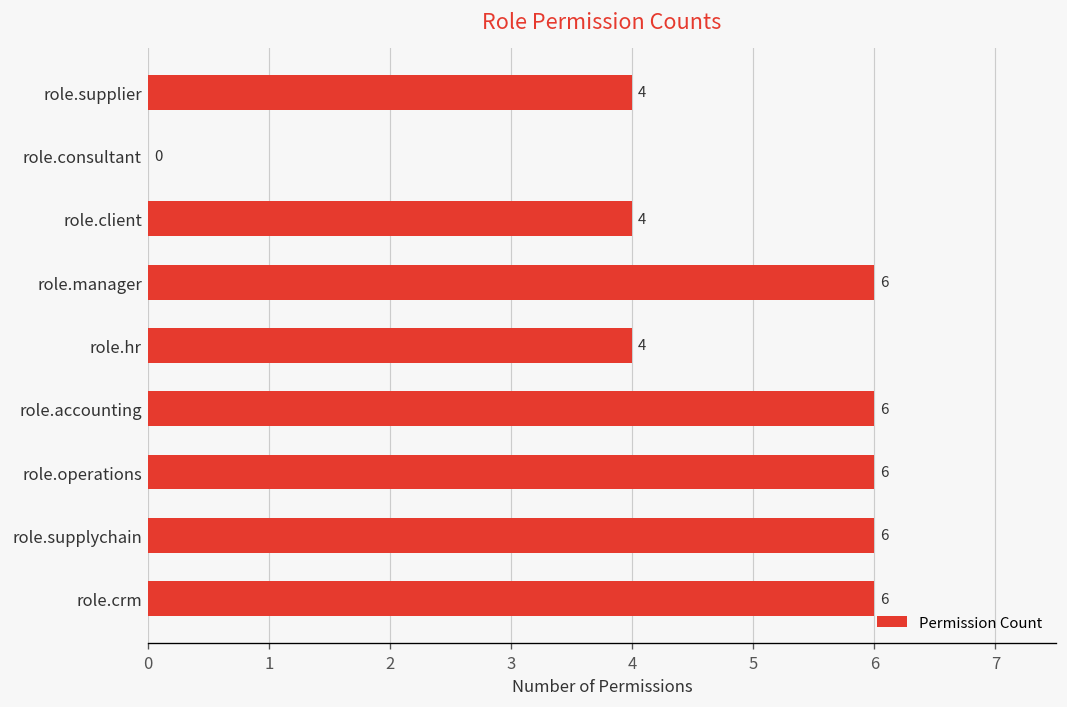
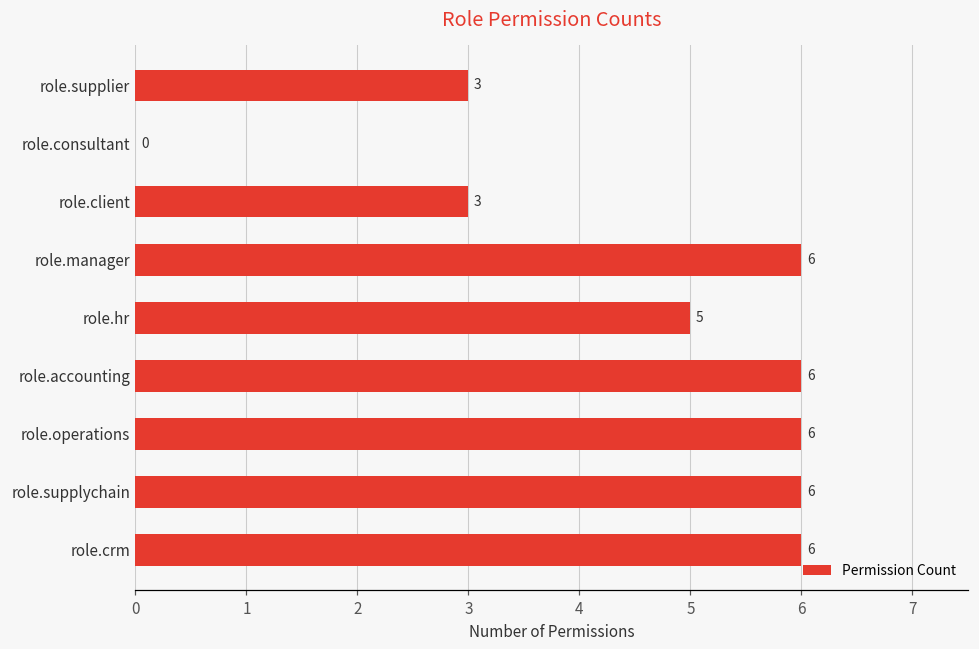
role.supplier: 4 -> 3
role.client: 4 -> 3
role.hr: 4 -> 5
